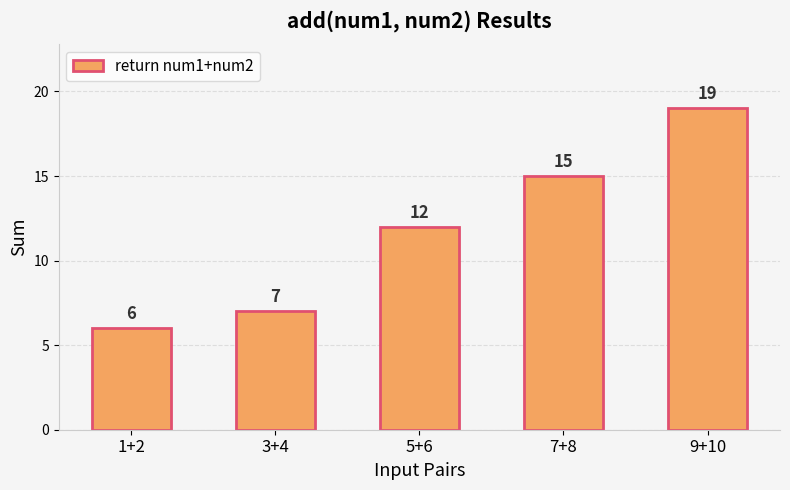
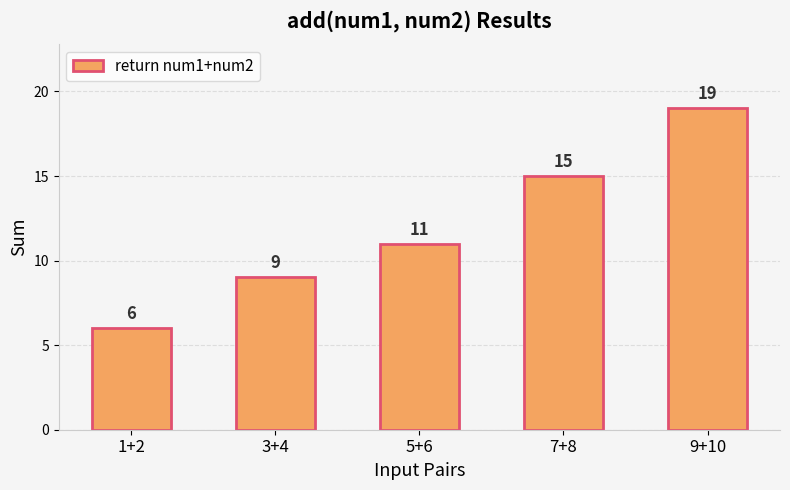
3+4: 7 -> 9
5+6: 12 -> 11
